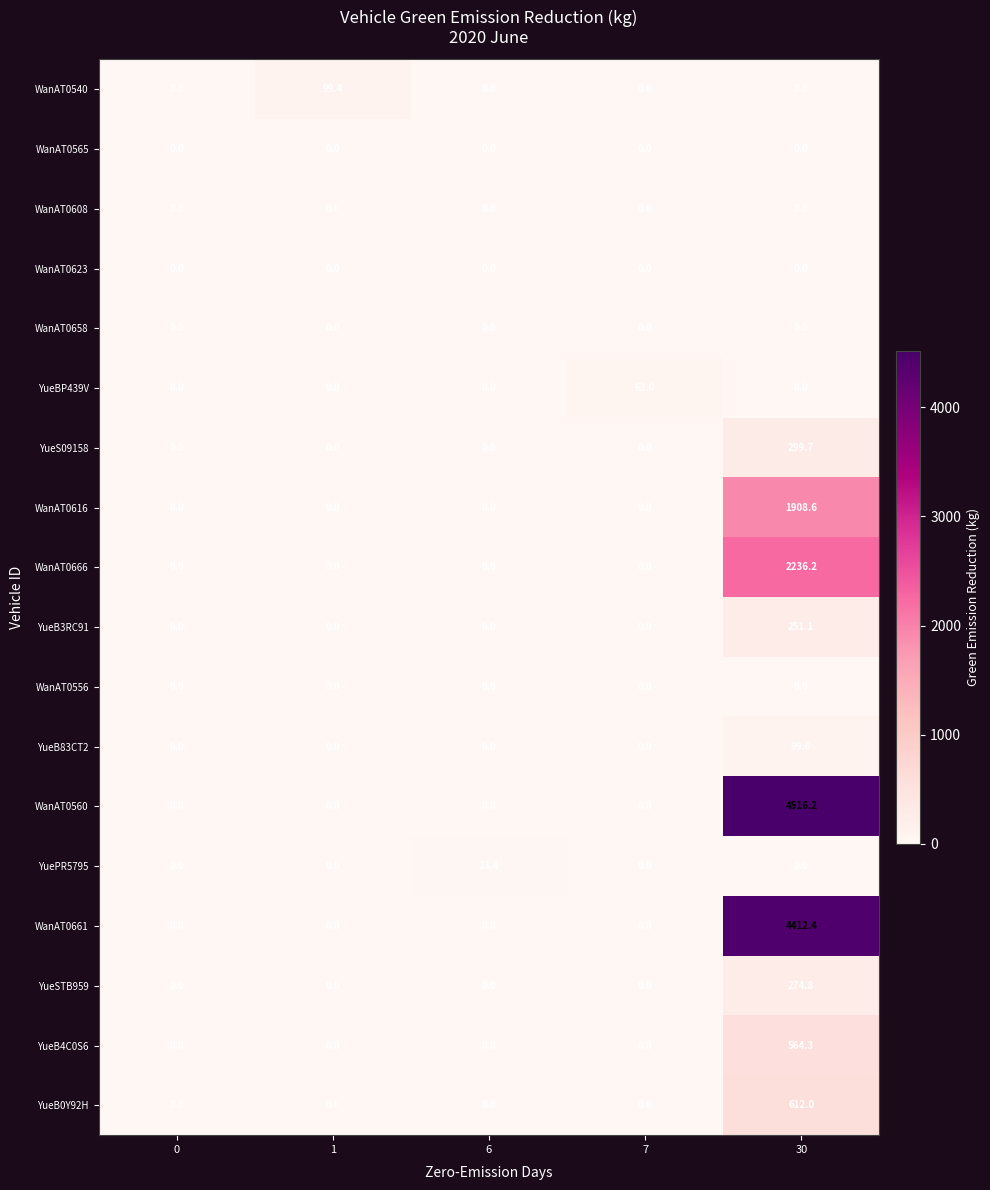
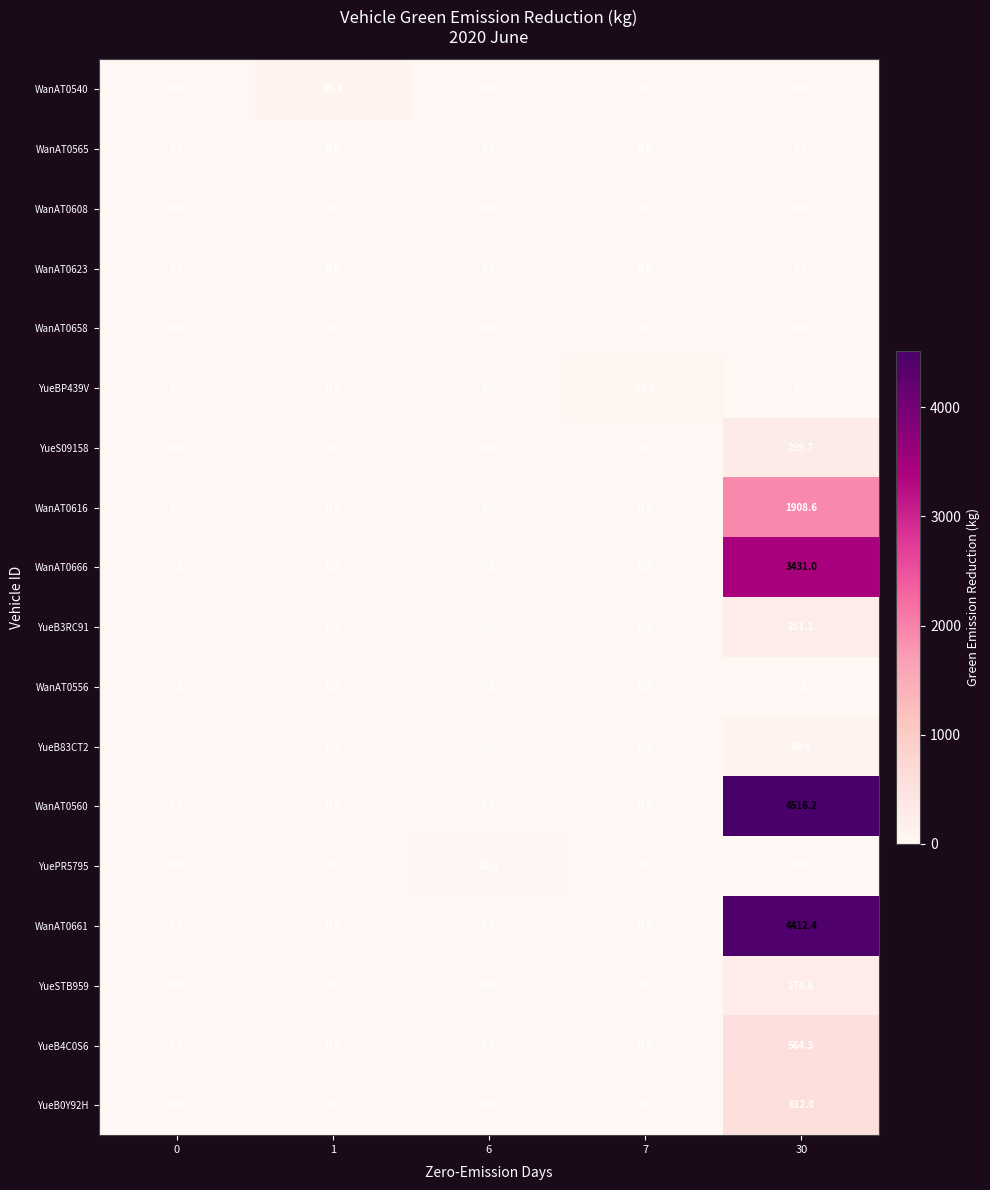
WanAT0666, 30: 2236.2 -> 3431.0
